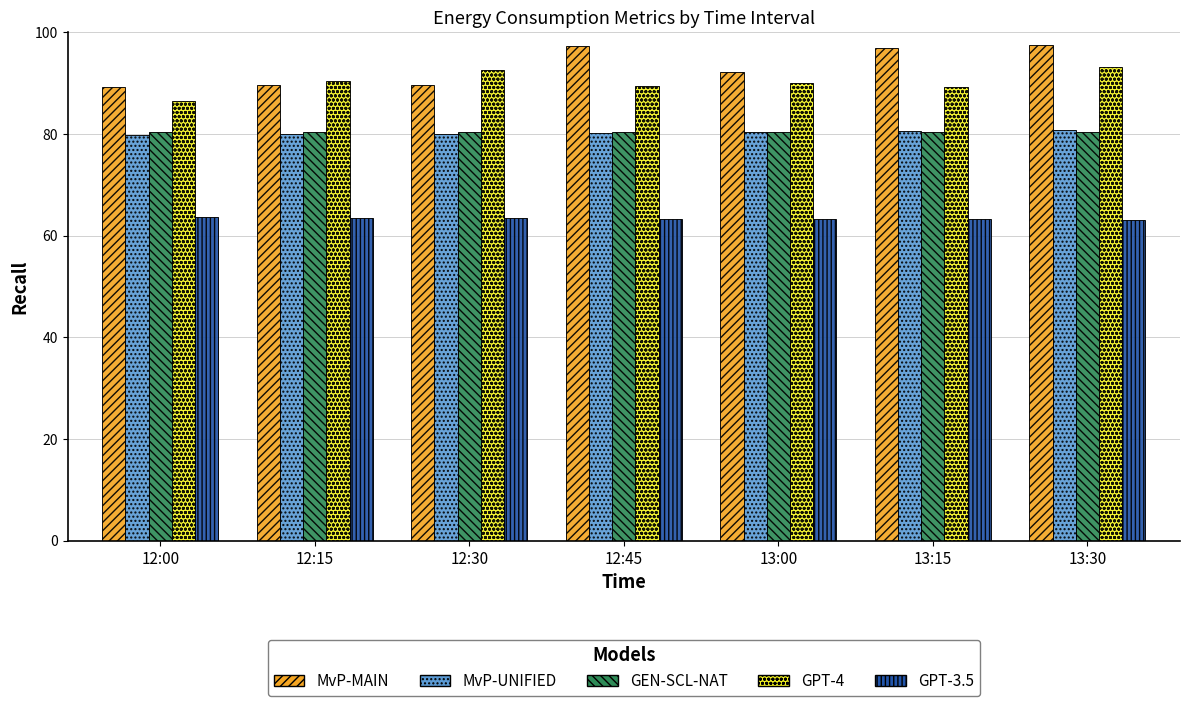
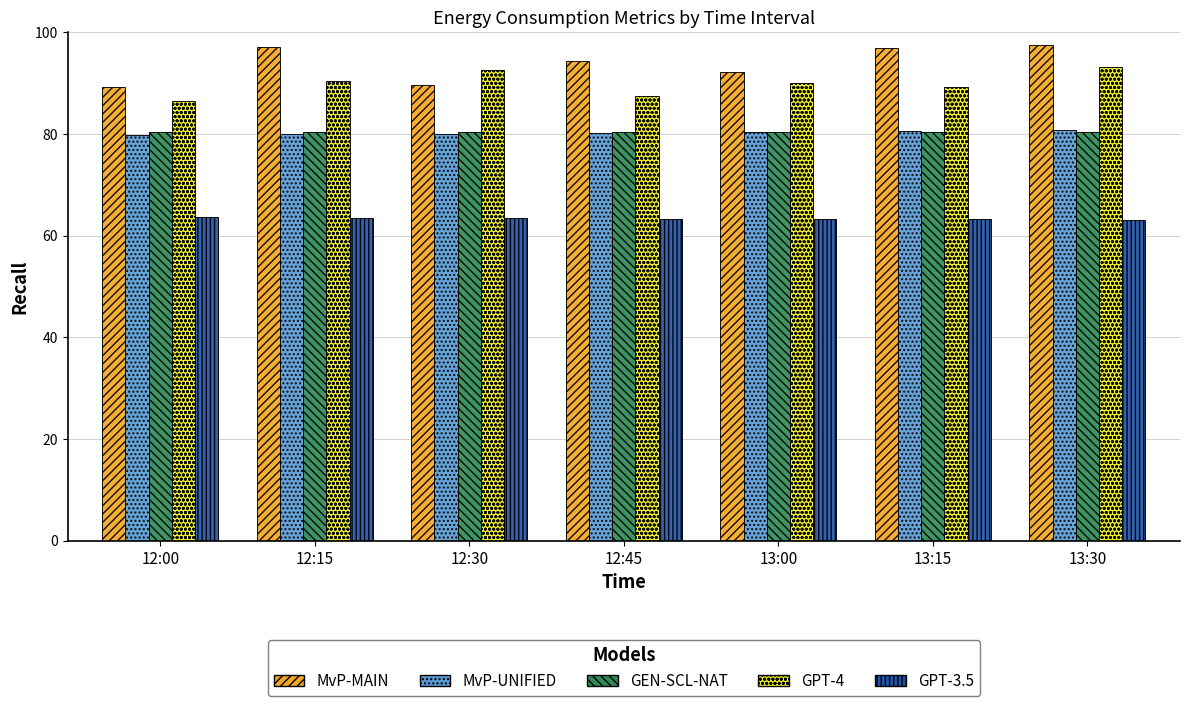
MvP-MAIN, 12:15: 90 -> 97
MvP-MAIN, 12:45: 97 -> 94
GPT-4, 12:45: 89 -> 87
